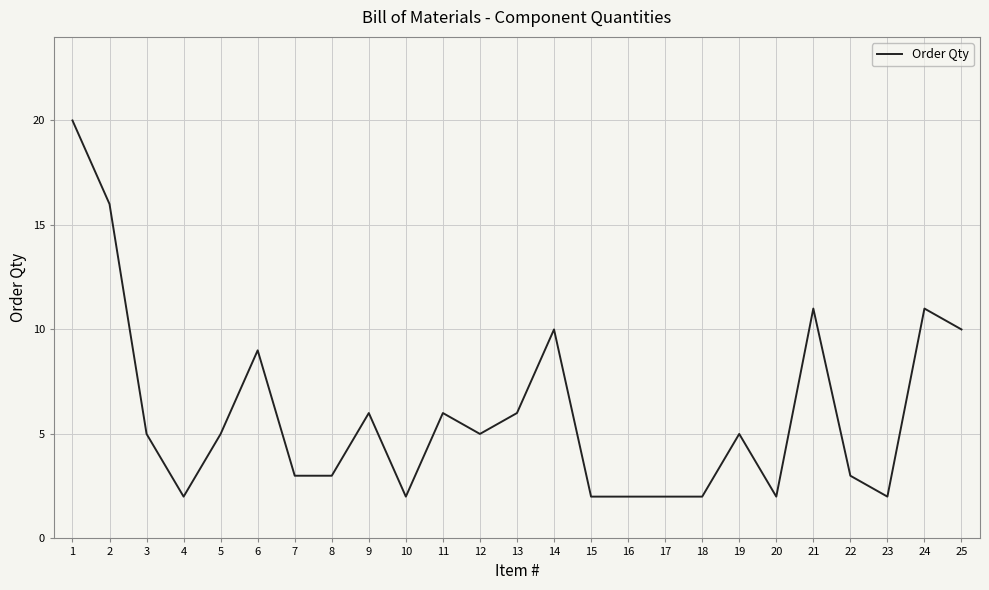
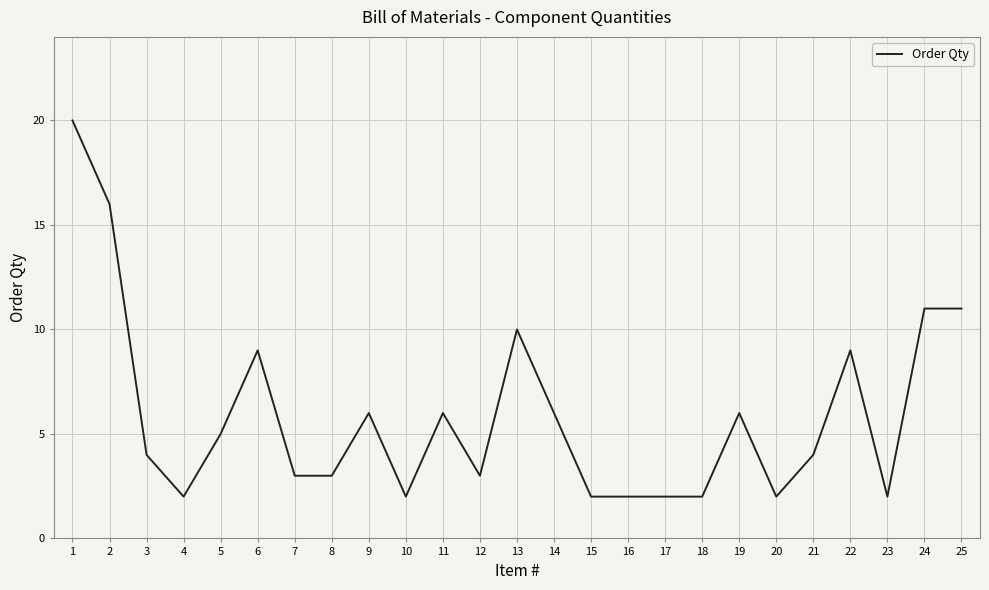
3: 5 -> 4
12: 5 -> 3
13: 6 -> 10
14: 10 -> 6
19: 5 -> 6
21: 11 -> 4
22: 3 -> 9
25: 10 -> 11
